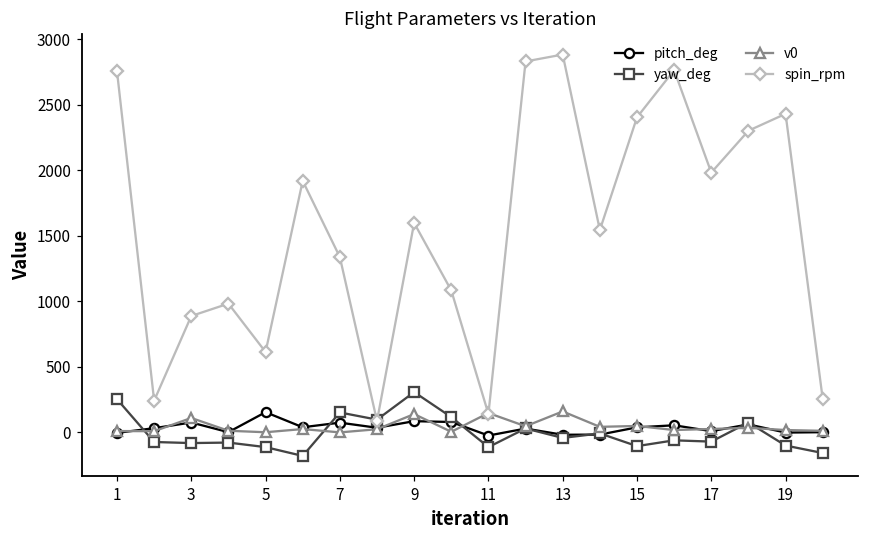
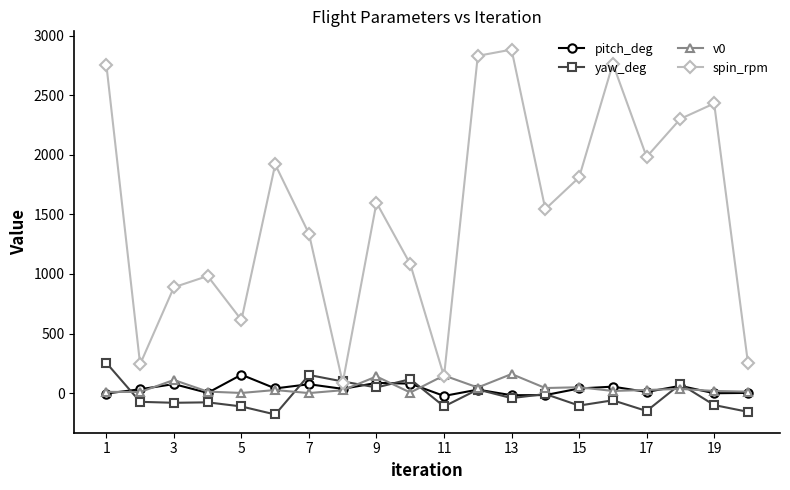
yaw_deg, 9: 310 -> 50
spin_rpm, 15: 2400 -> 1810
yaw_deg, 17: -70 -> -150
